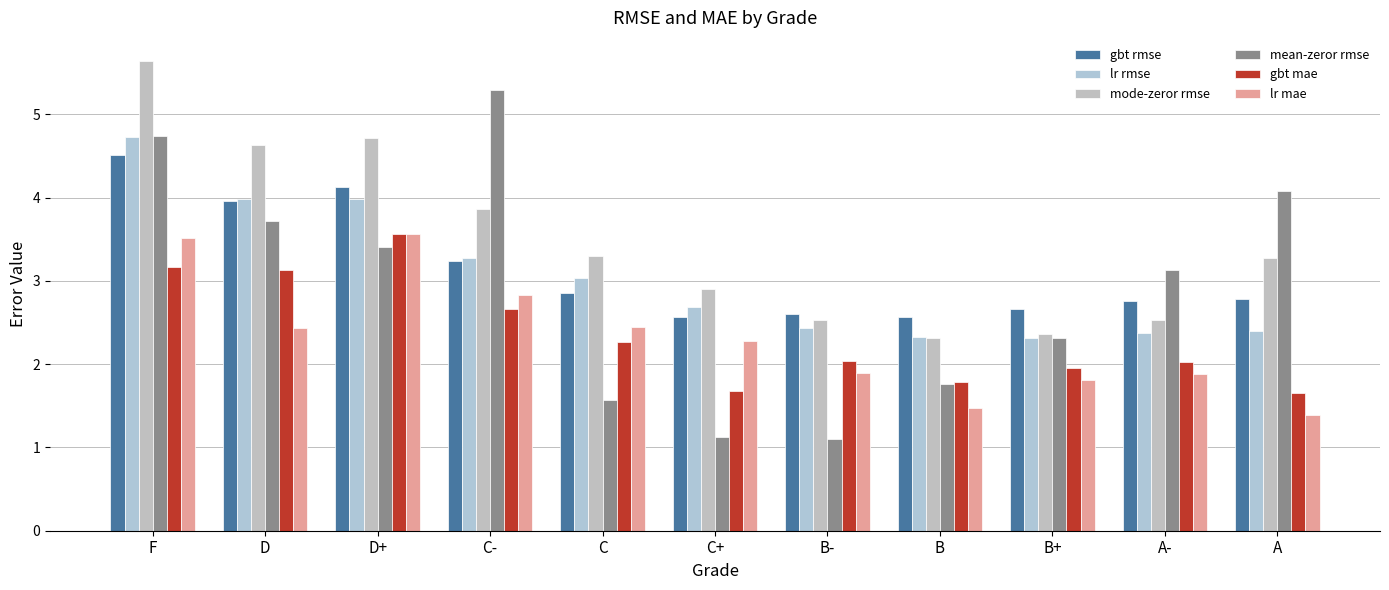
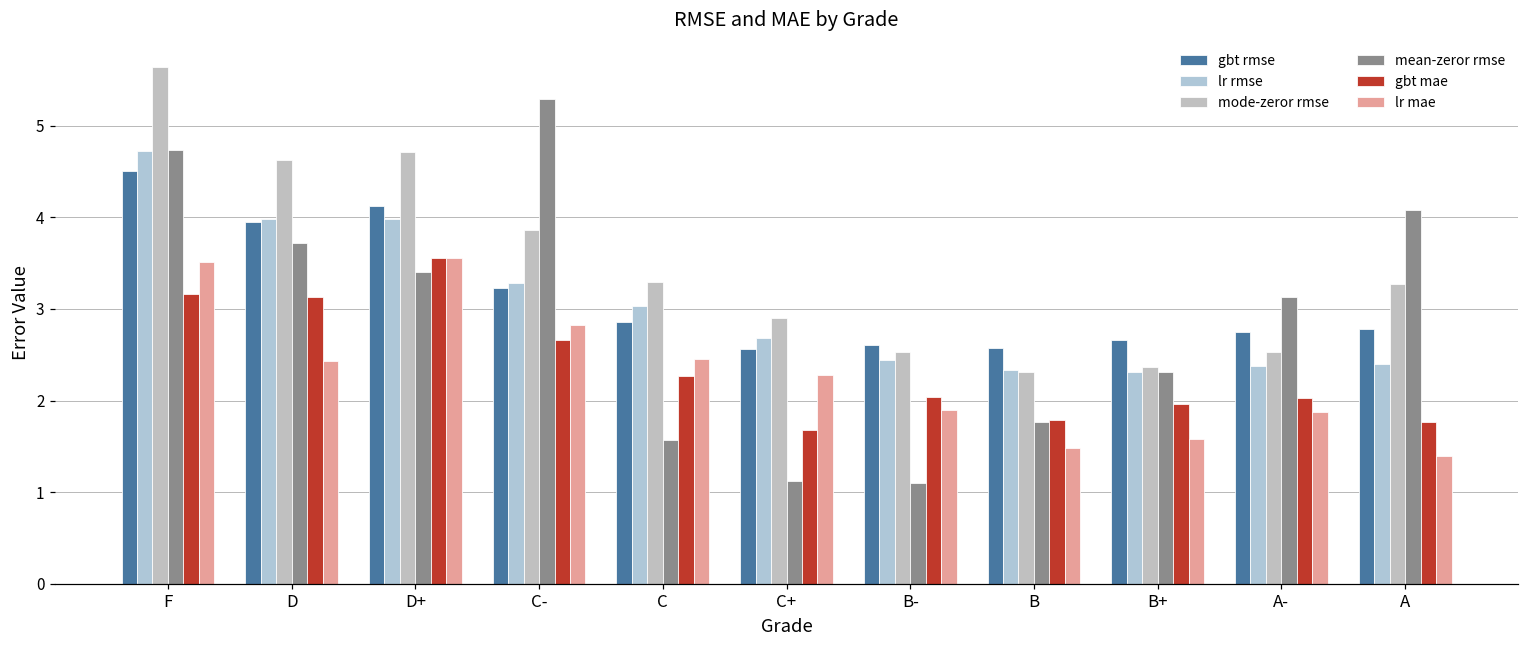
lr mae, B+: 1.8 -> 1.6
gbt mae, A: 1.6 -> 1.8
